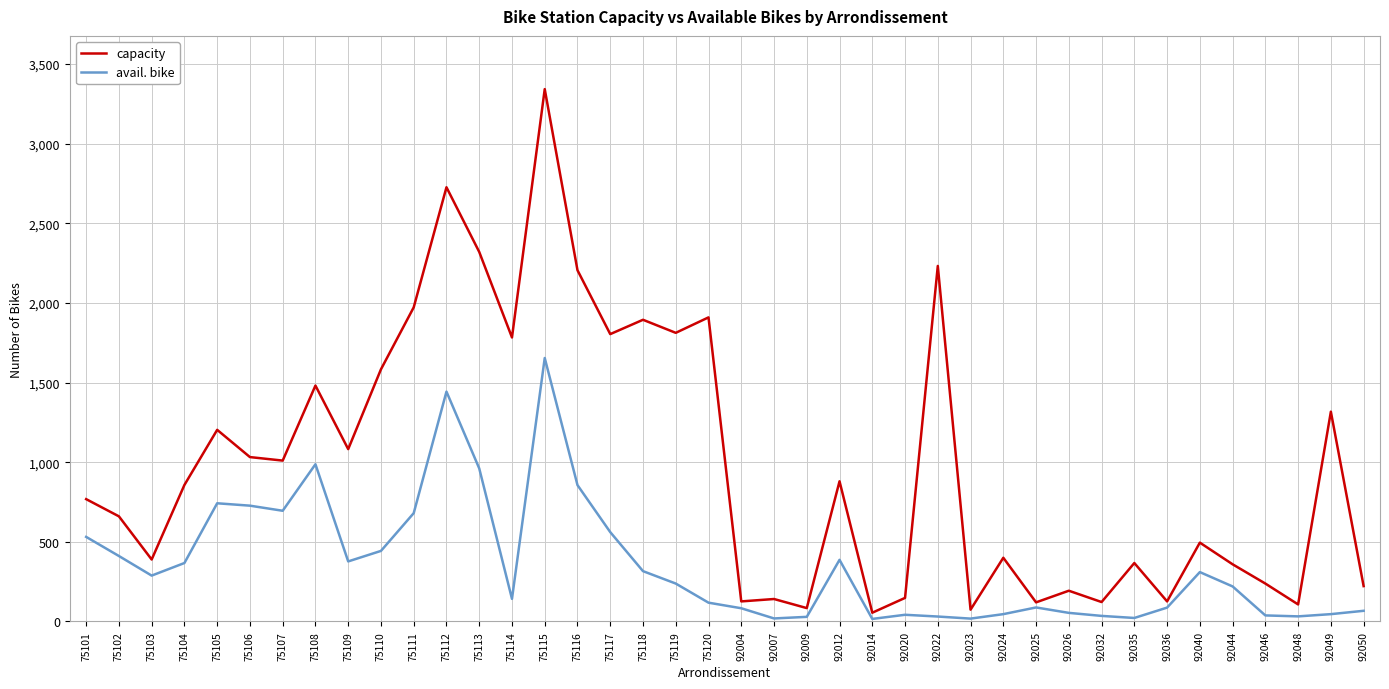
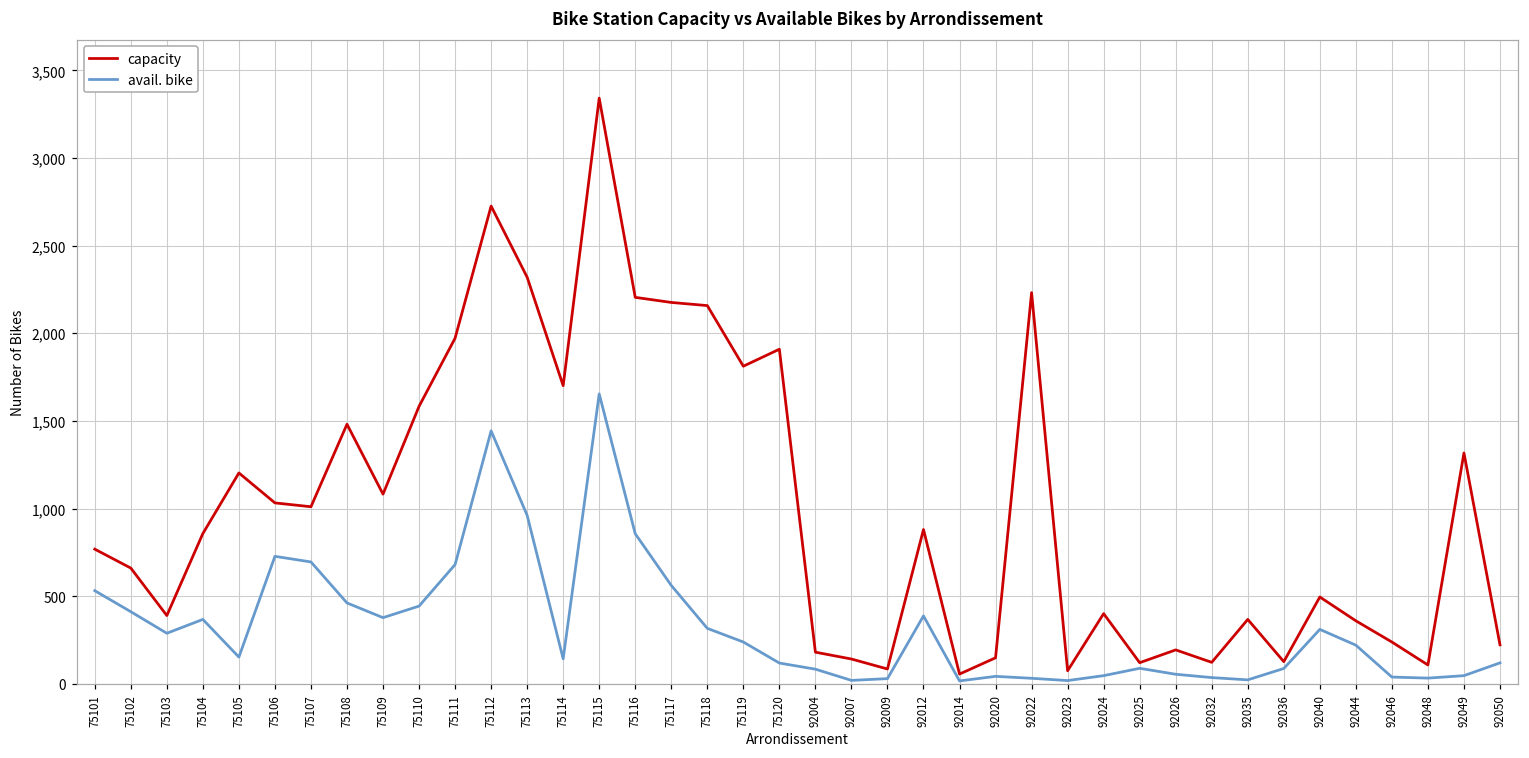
avail. bike, 75105: 740 -> 150
avail. bike, 75108: 990 -> 460
capacity, 75114: 1,780 -> 1,700
capacity, 75117: 1,800 -> 2,180
capacity, 75118: 1,890 -> 2,160
capacity, 92004: 130 -> 180
avail. bike, 92050: 70 -> 120
